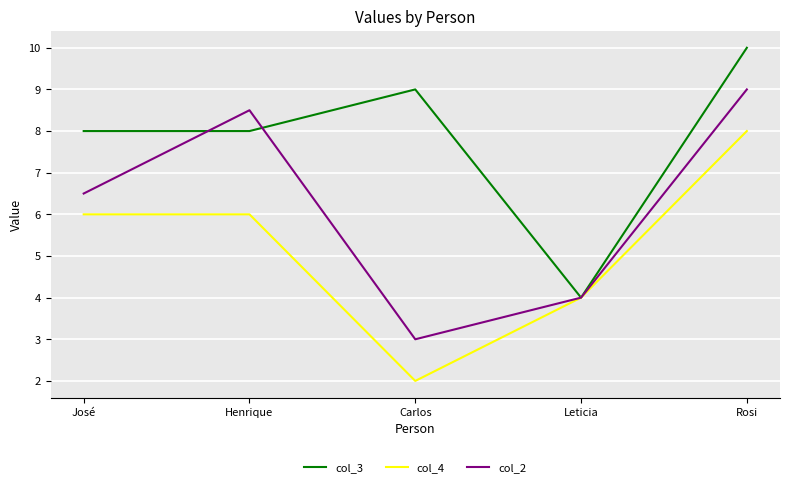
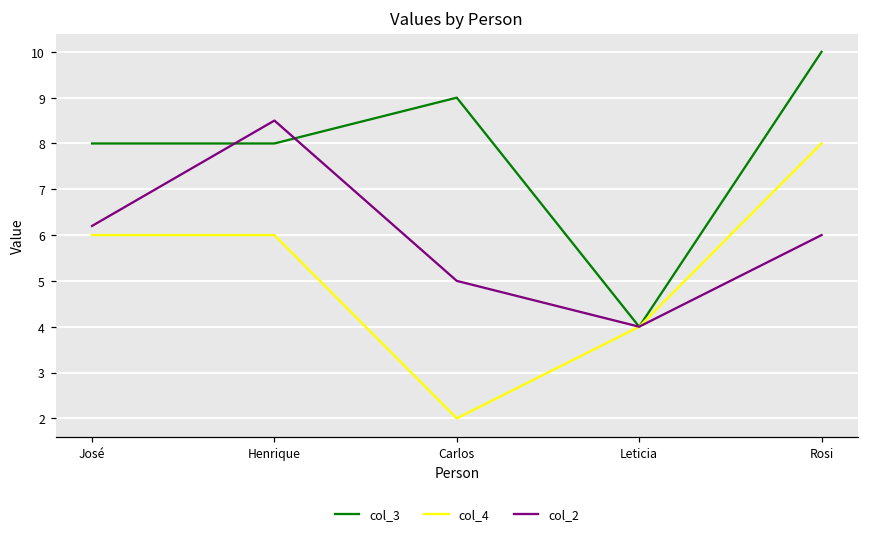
col_2, José: 6.5 -> 6.2
col_2, Carlos: 3 -> 5
col_2, Rosi: 9 -> 6
